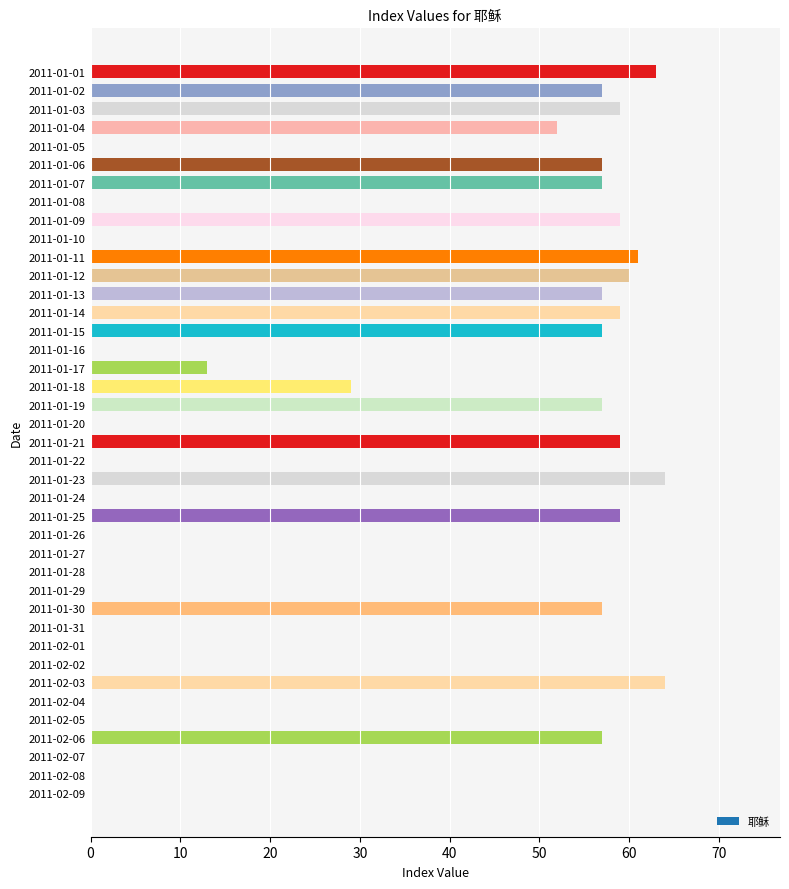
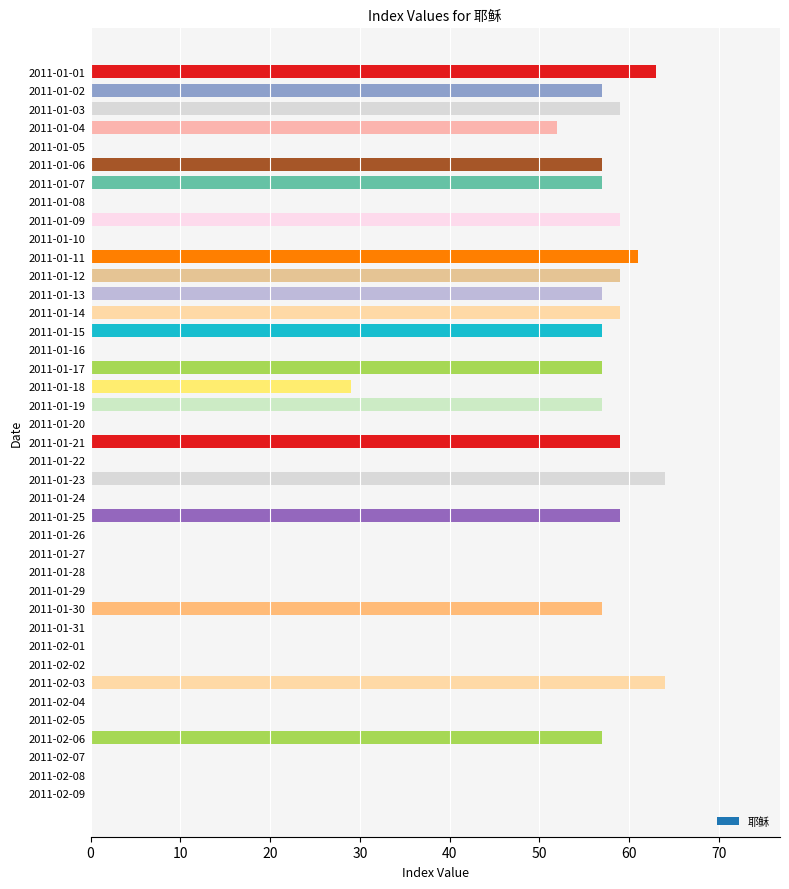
2011-01-12: 60 -> 59
2011-01-17: 13 -> 57
